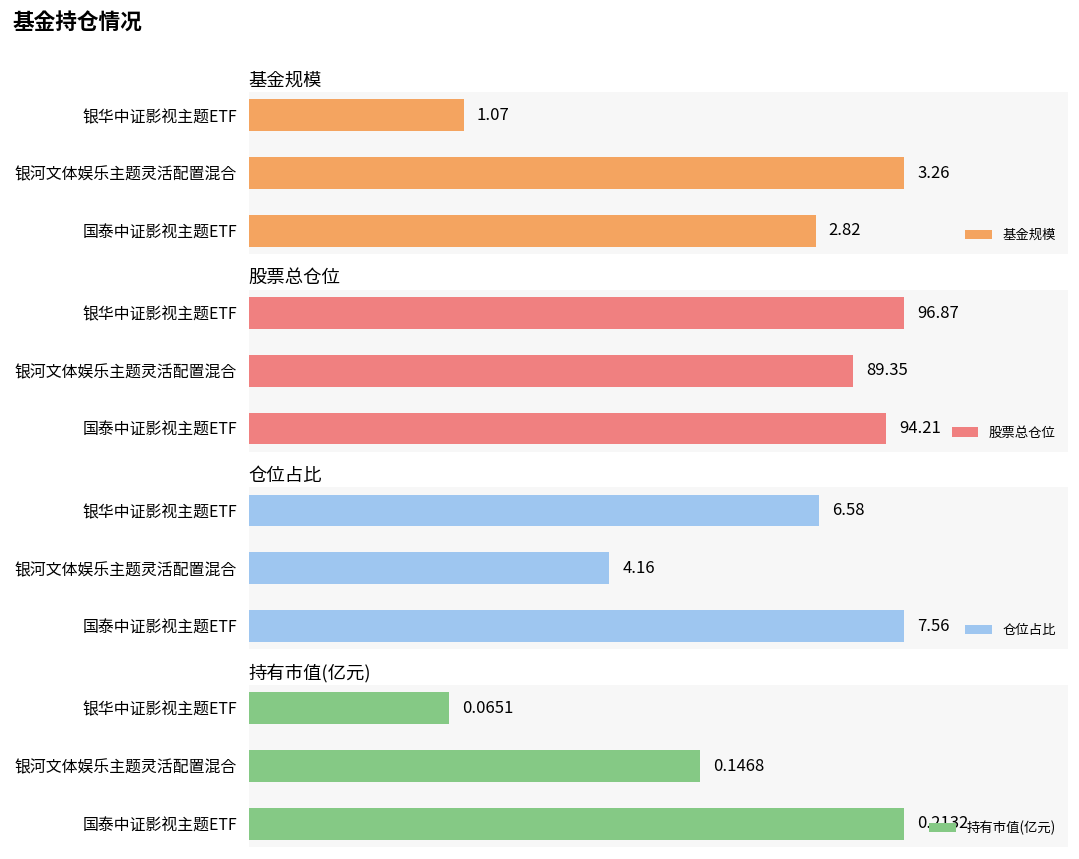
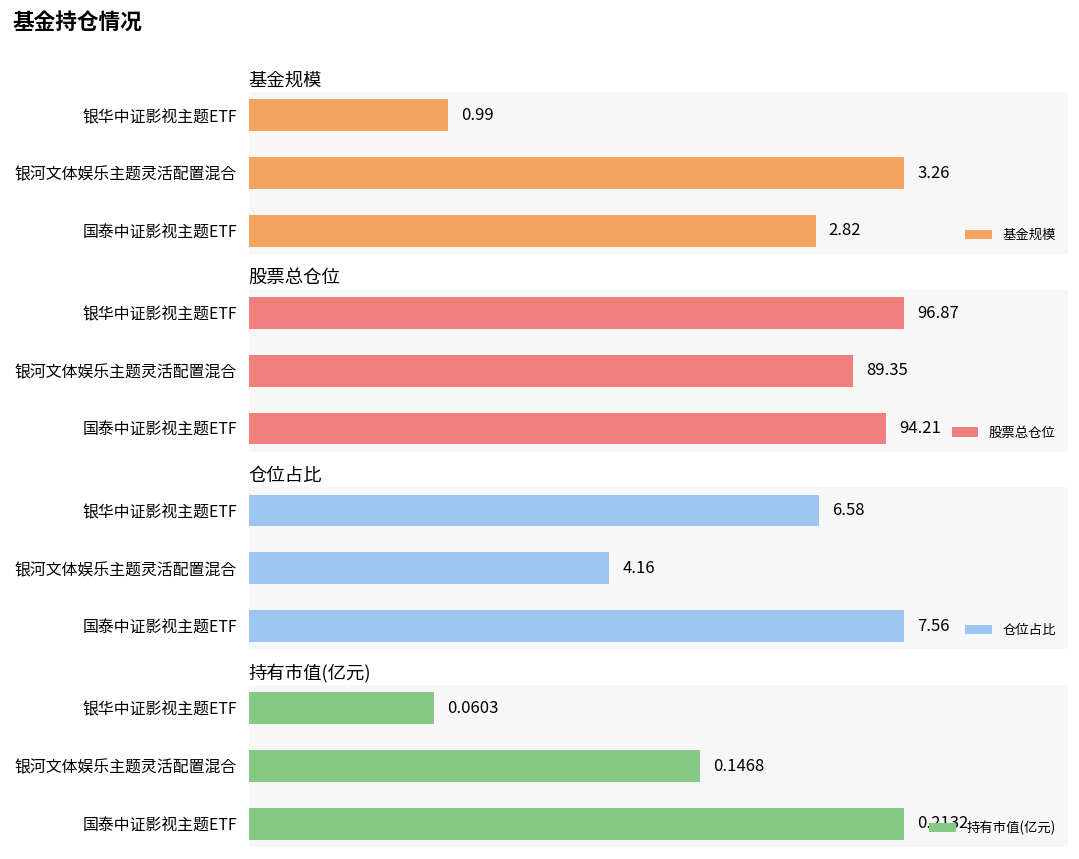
基金规模, 银华中证影视主题ETF: 1.07 -> 0.99
持有市值(亿元), 银华中证影视主题ETF: 0.0651 -> 0.0603
